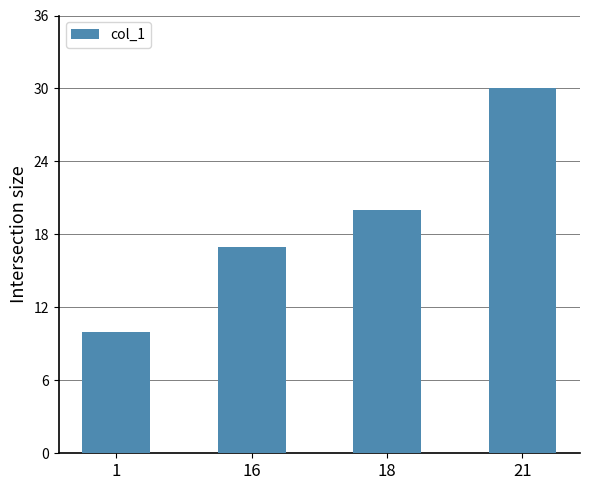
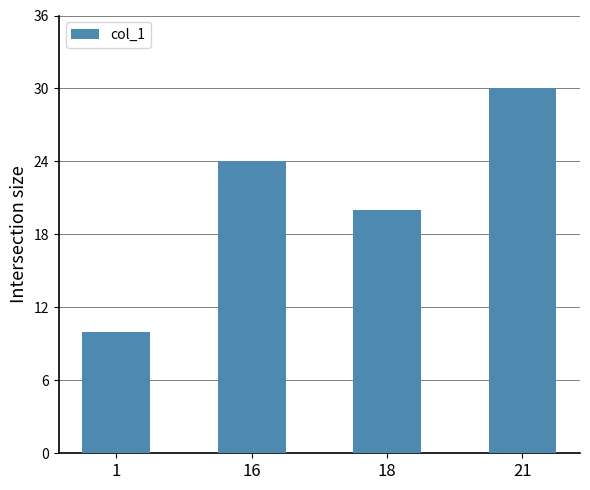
16: 17 -> 24
